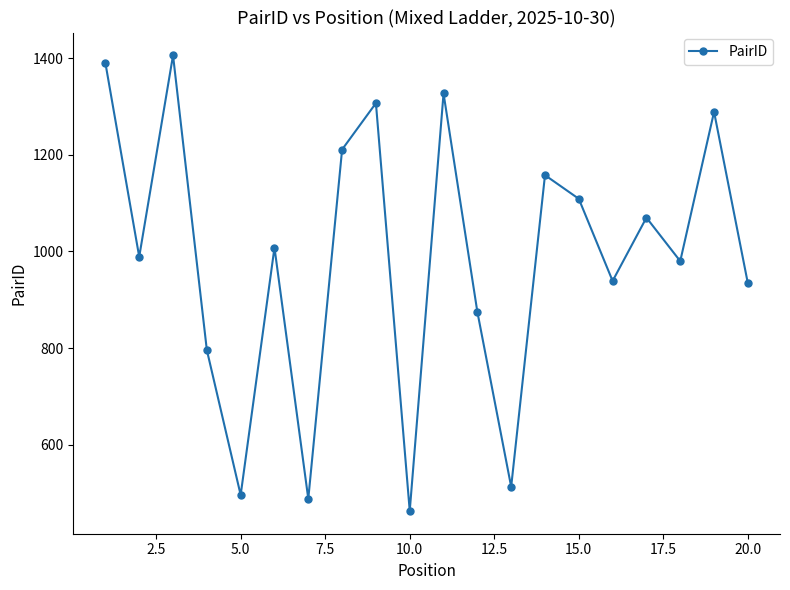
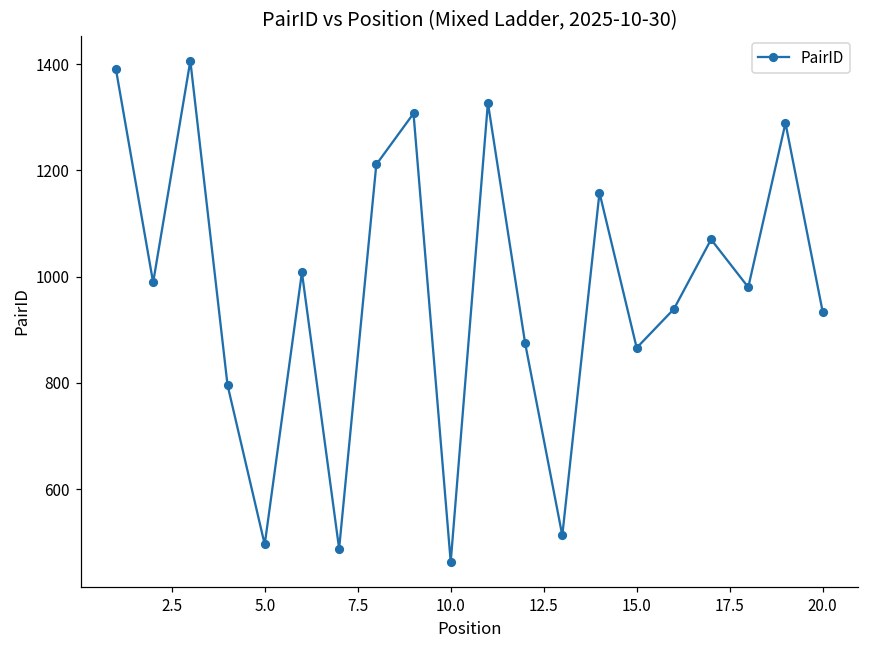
15.0: 1110 -> 870
